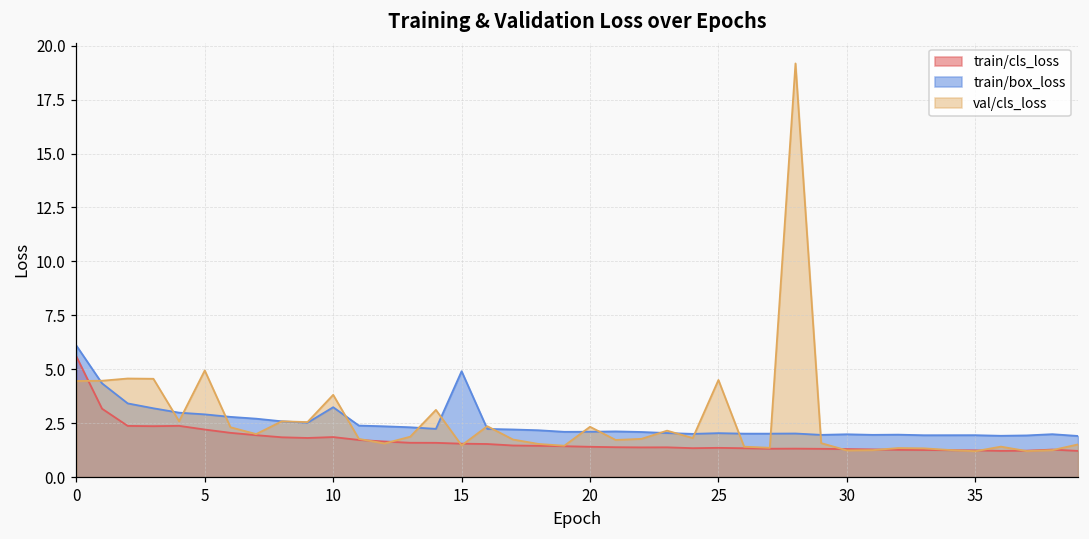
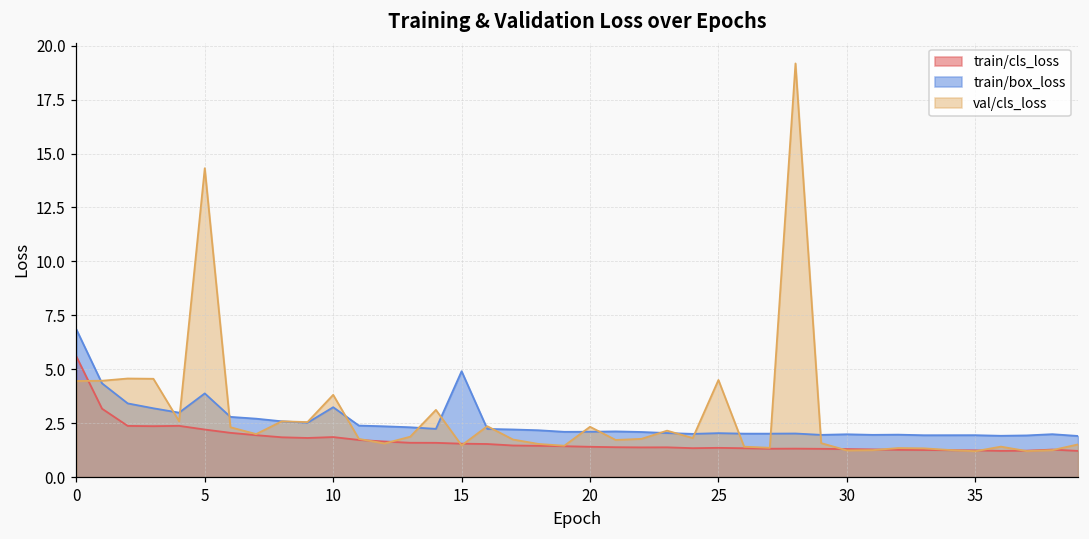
train/box_loss, 0: 6.1 -> 6.8
train/box_loss, 5: 2.9 -> 3.9
val/cls_loss, 5: 4.9 -> 14.3
